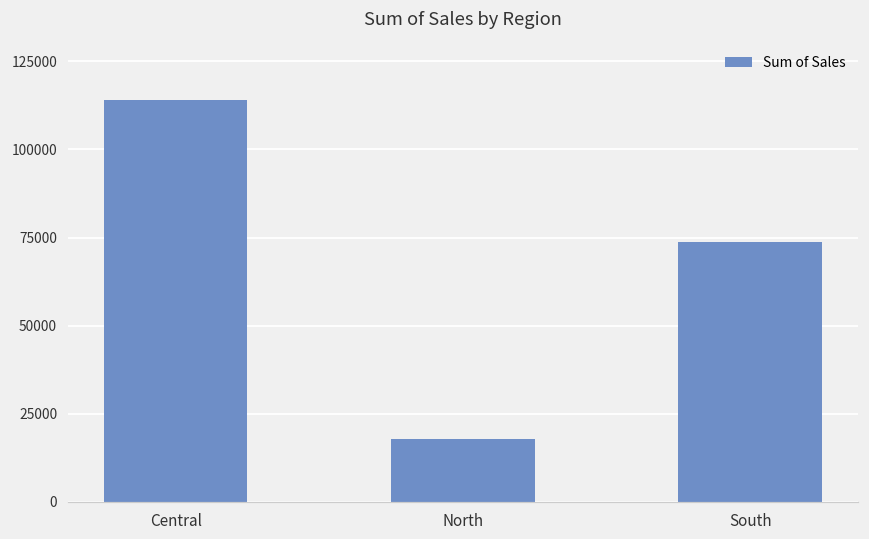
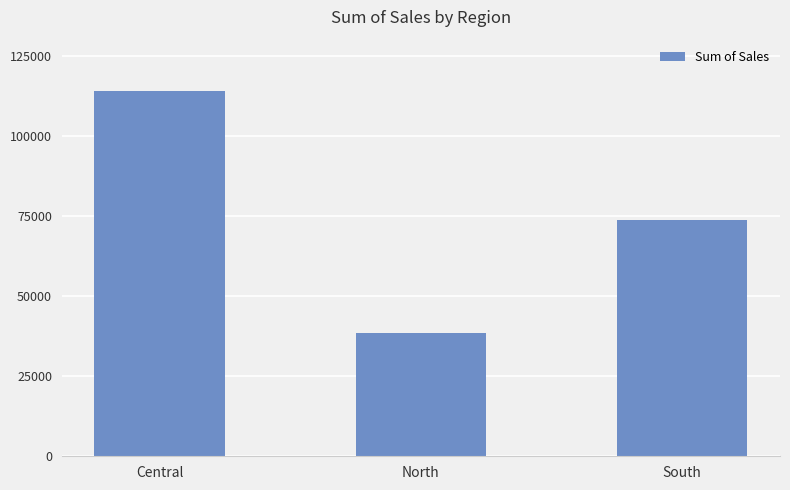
North: 18000 -> 38000
